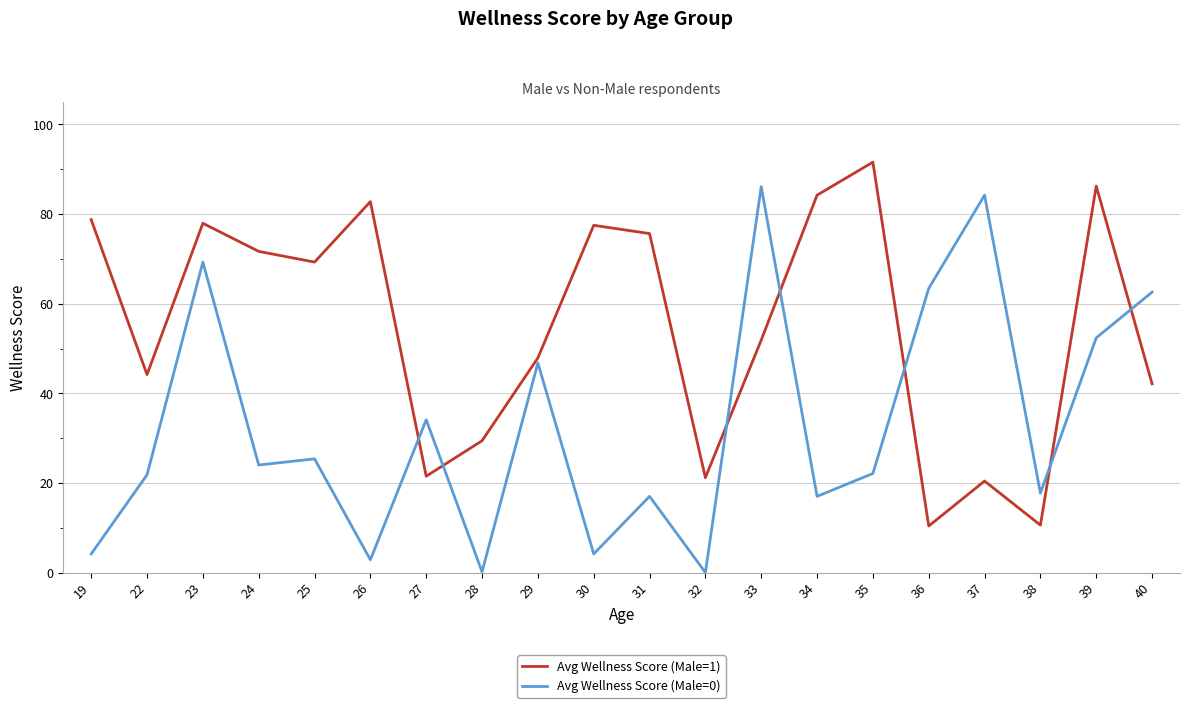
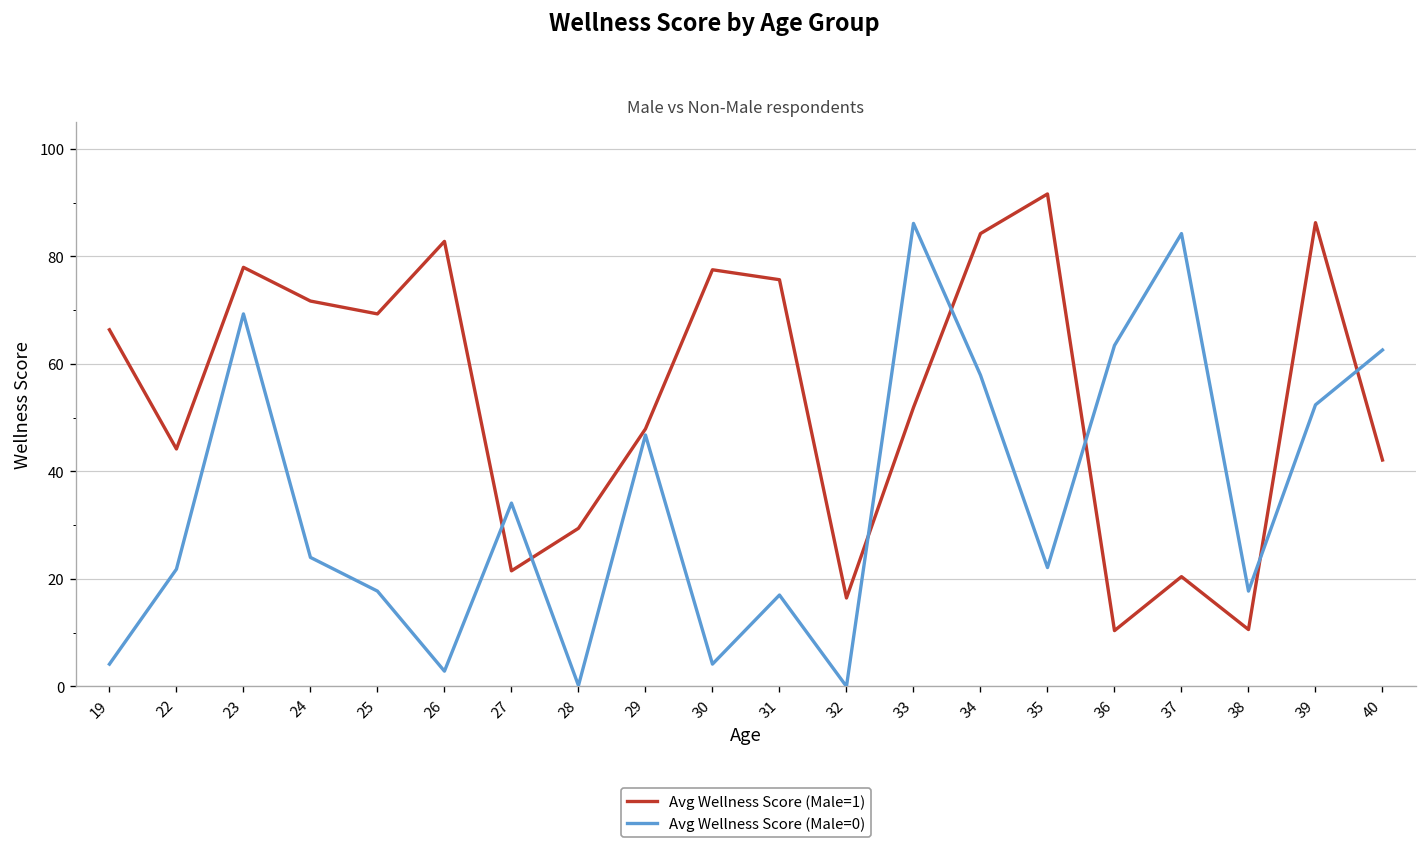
Avg Wellness Score (Male=1), 19: 79 -> 66
Avg Wellness Score (Male=0), 25: 25 -> 18
Avg Wellness Score (Male=1), 32: 21 -> 16
Avg Wellness Score (Male=0), 34: 17 -> 58
